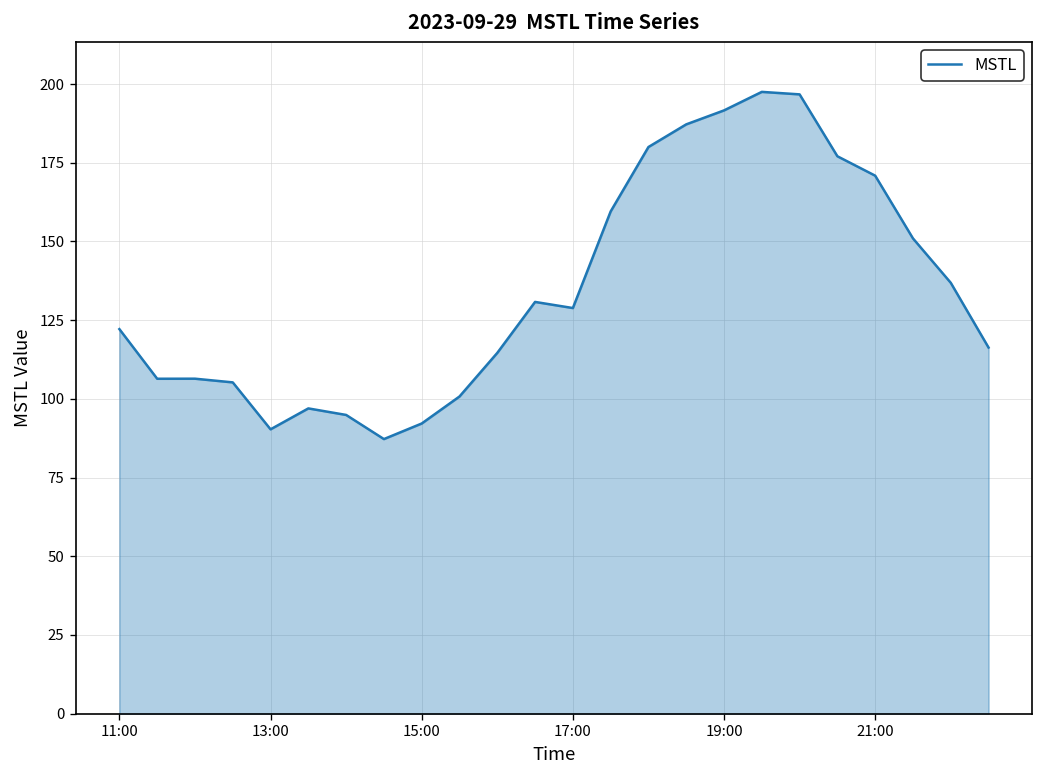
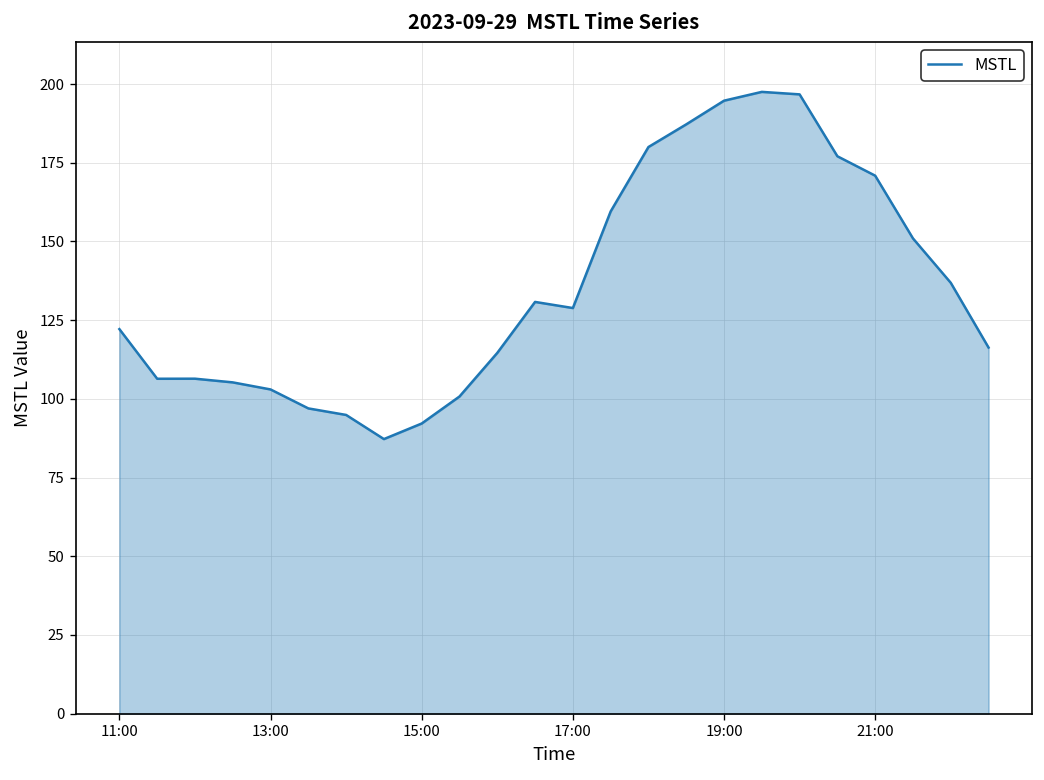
13:00: 90 -> 103
19:00: 192 -> 195
